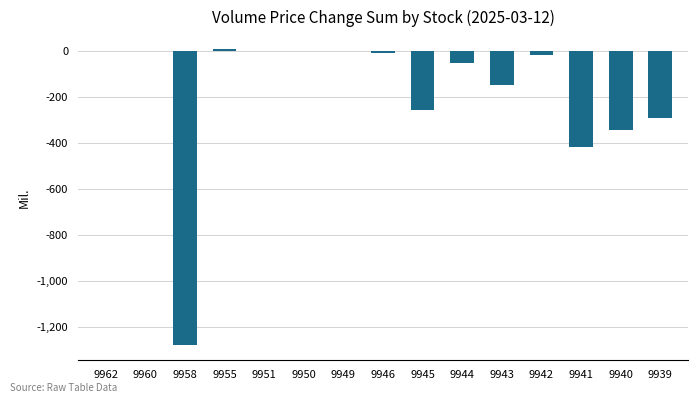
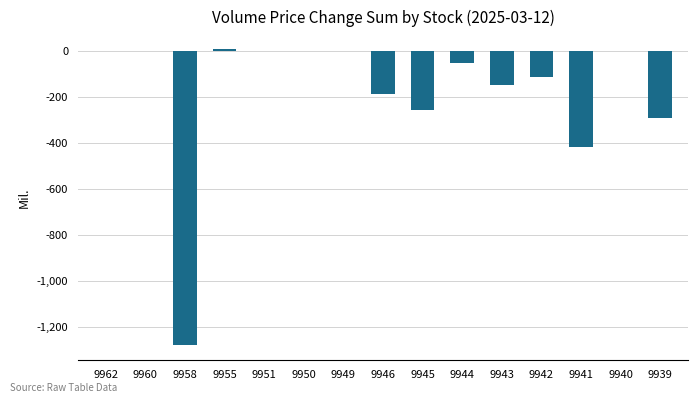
9946: -10 -> -190
9942: -20 -> -120
9940: -340 -> 0
